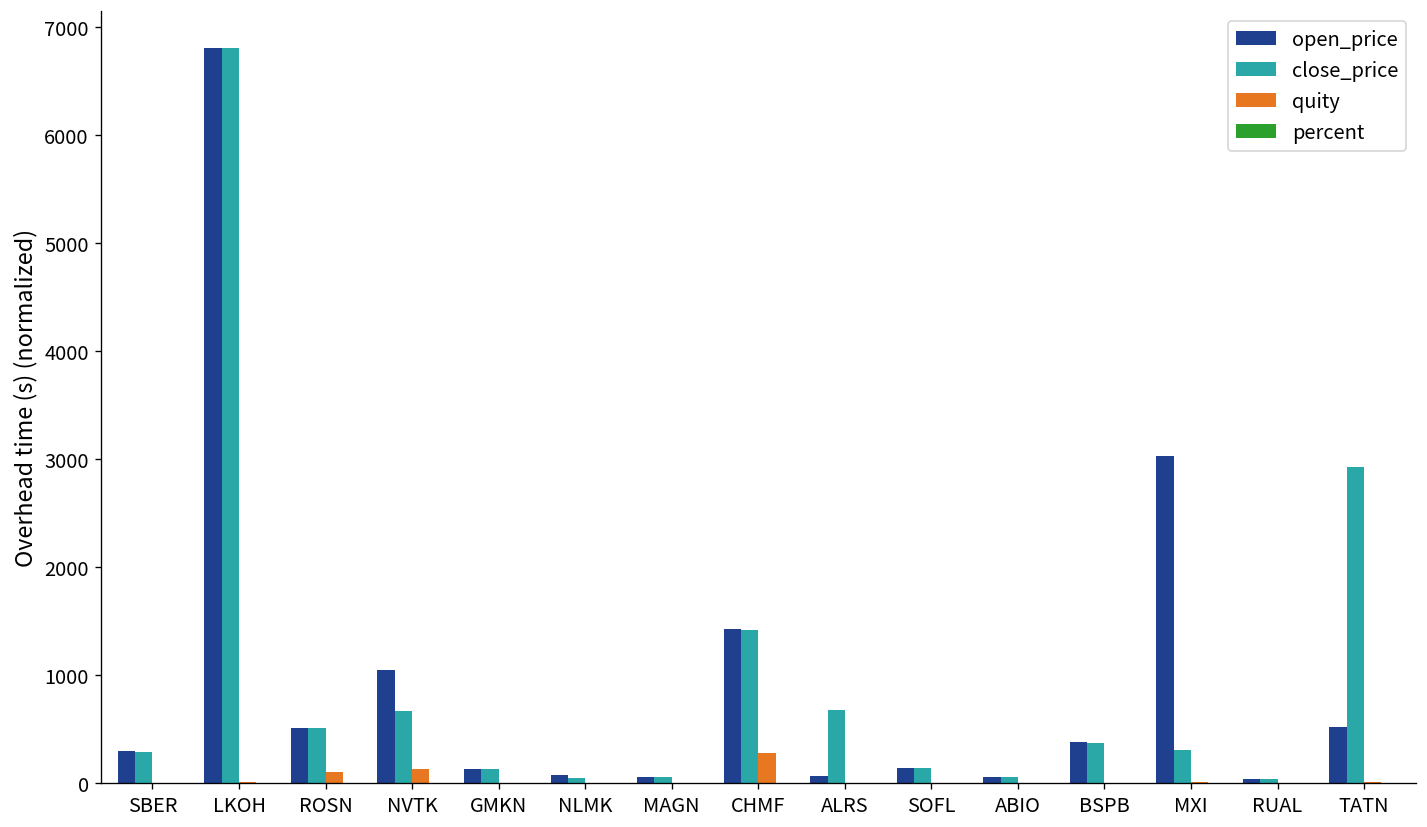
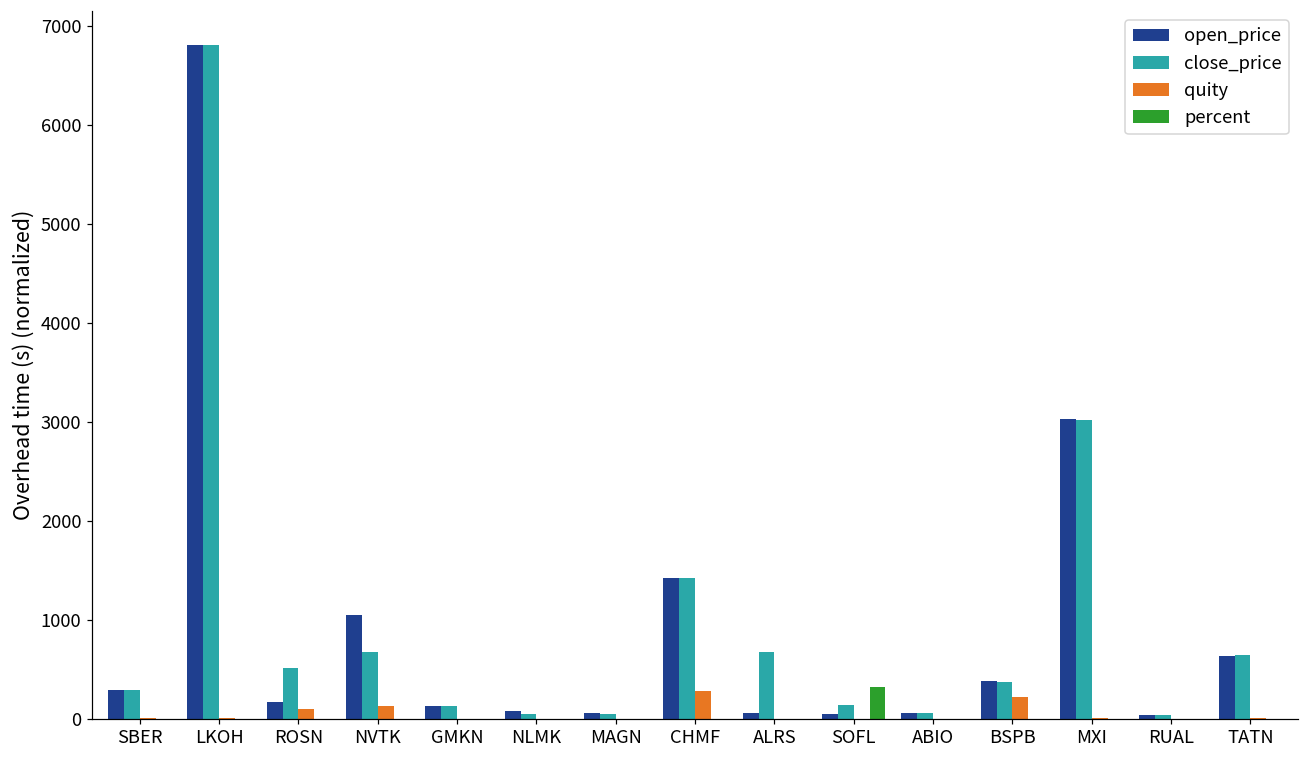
open_price, ROSN: 500 -> 200
open_price, SOFL: 100 -> 0
percent, SOFL: 0 -> 300
quity, BSPB: 0 -> 200
close_price, MXI: 300 -> 3000
open_price, TATN: 500 -> 600
close_price, TATN: 2900 -> 600
